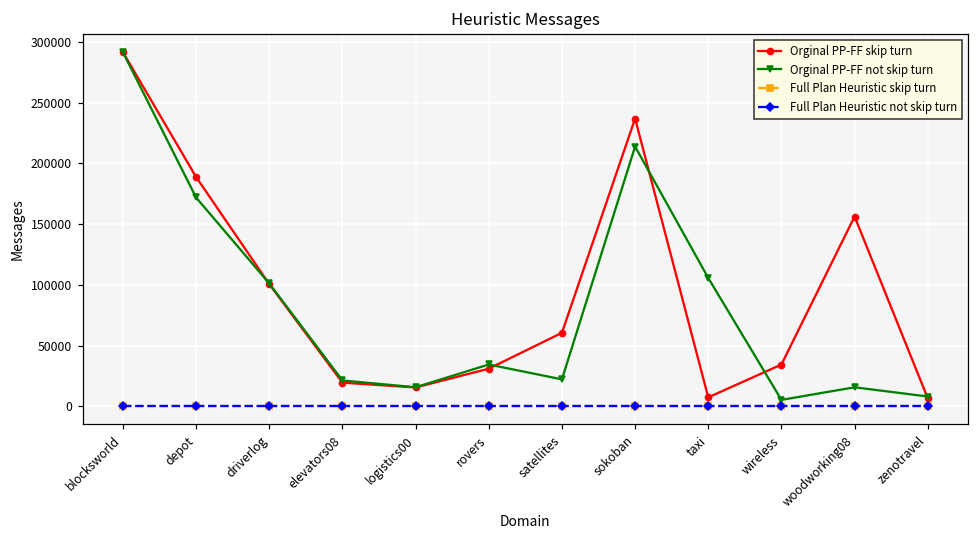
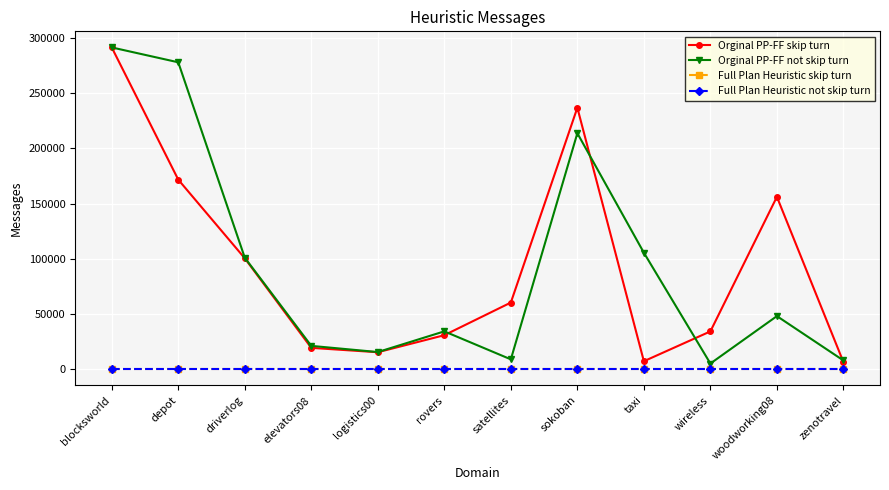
Orginal PP-FF skip turn, depot: 189000 -> 172000
Orginal PP-FF not skip turn, depot: 172000 -> 278000
Orginal PP-FF not skip turn, satellites: 22000 -> 9000
Orginal PP-FF not skip turn, woodworking08: 16000 -> 48000
